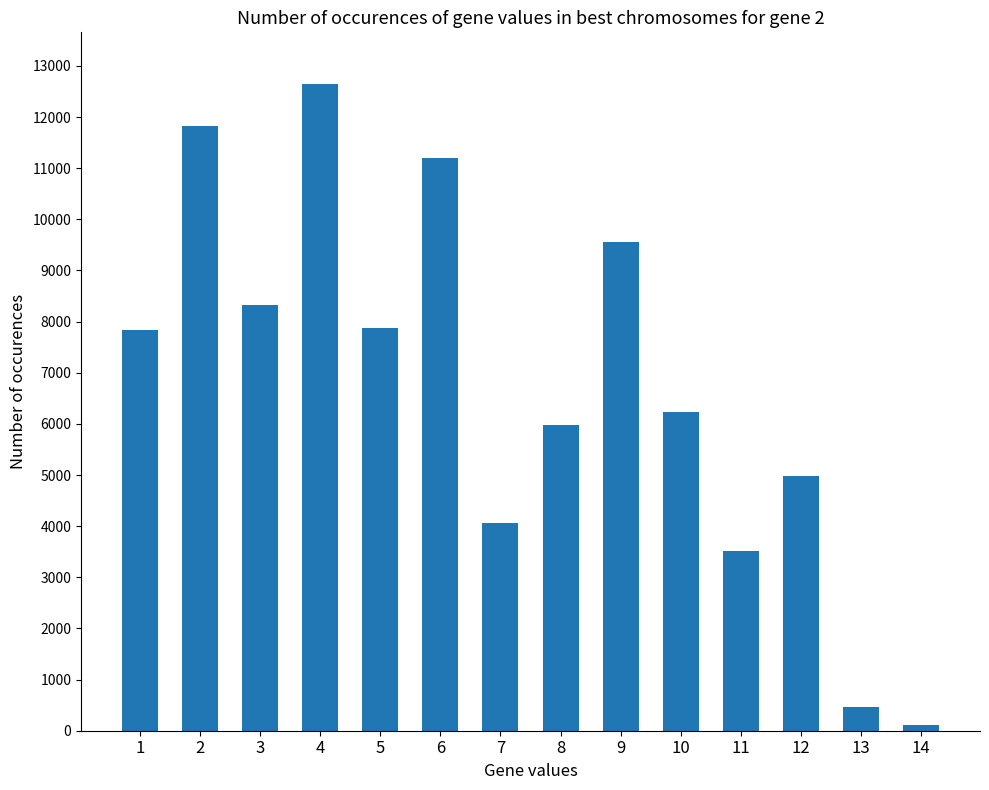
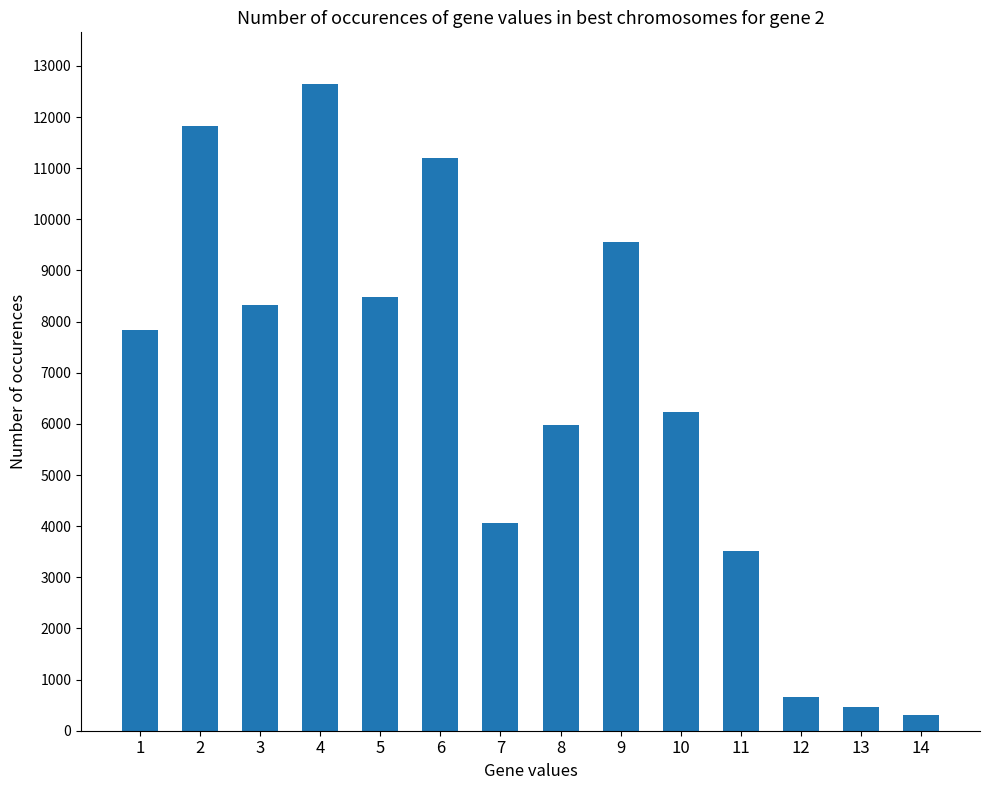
5: 7900 -> 8500
12: 5000 -> 700
14: 100 -> 300
